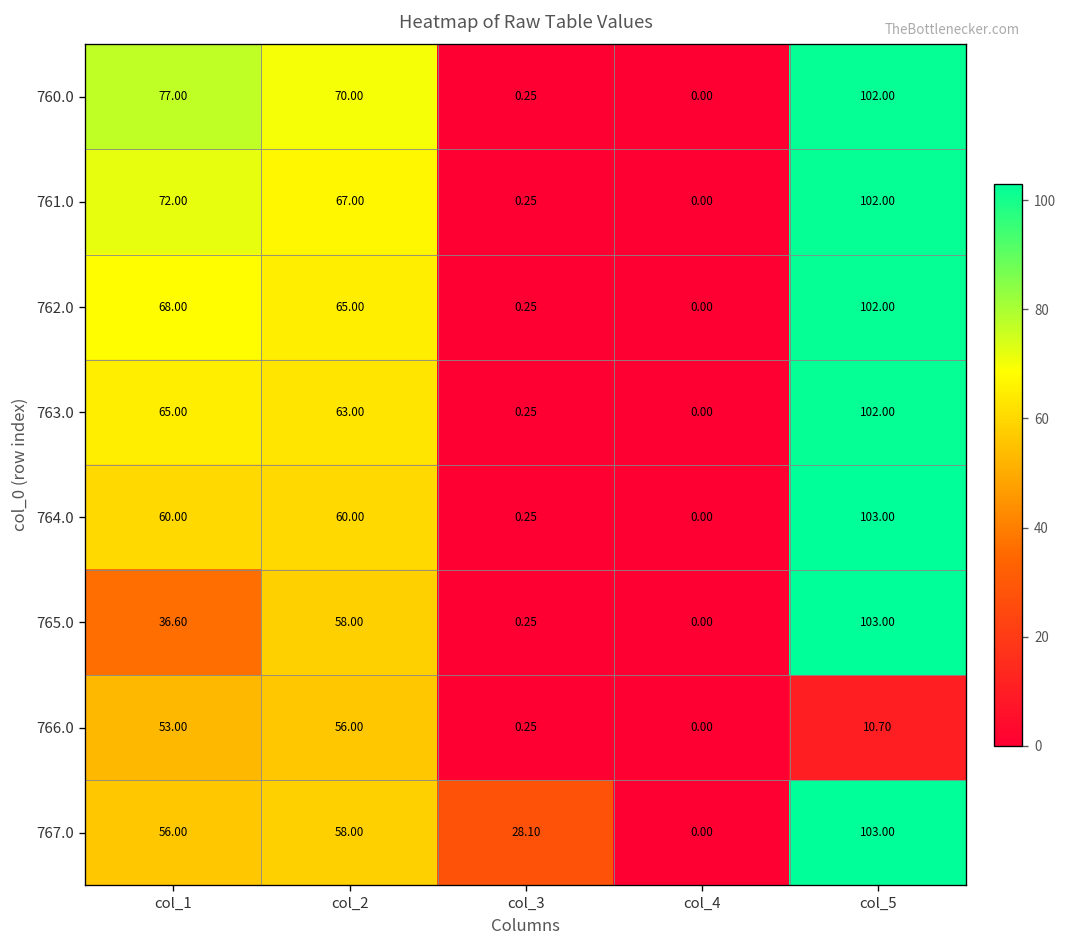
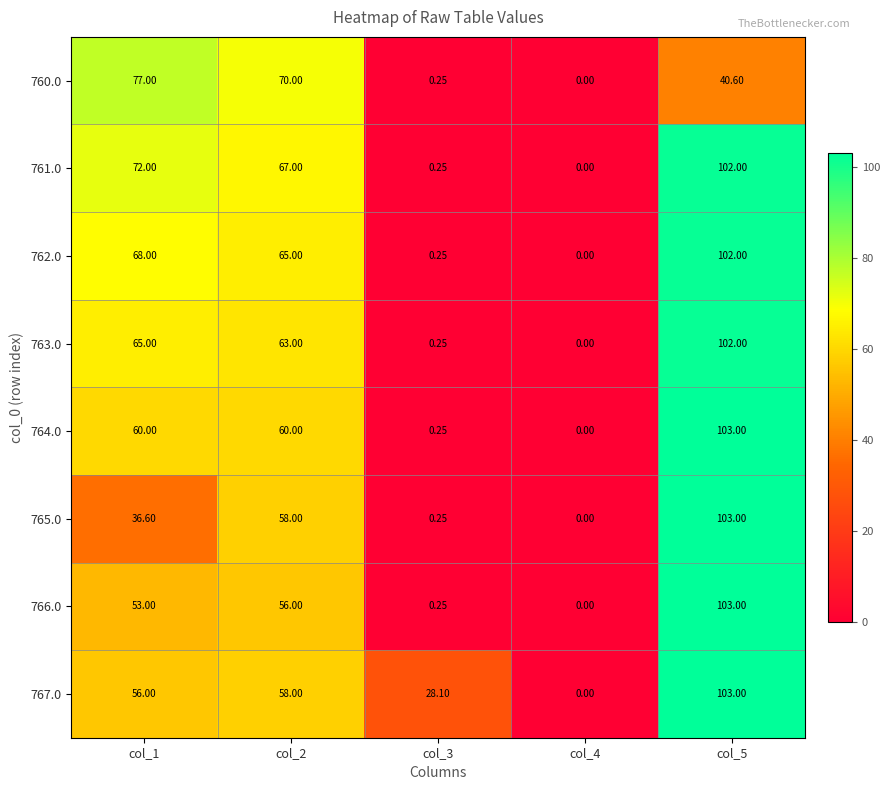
760.0, col_5: 102.00 -> 40.60
766.0, col_5: 10.70 -> 103.00
